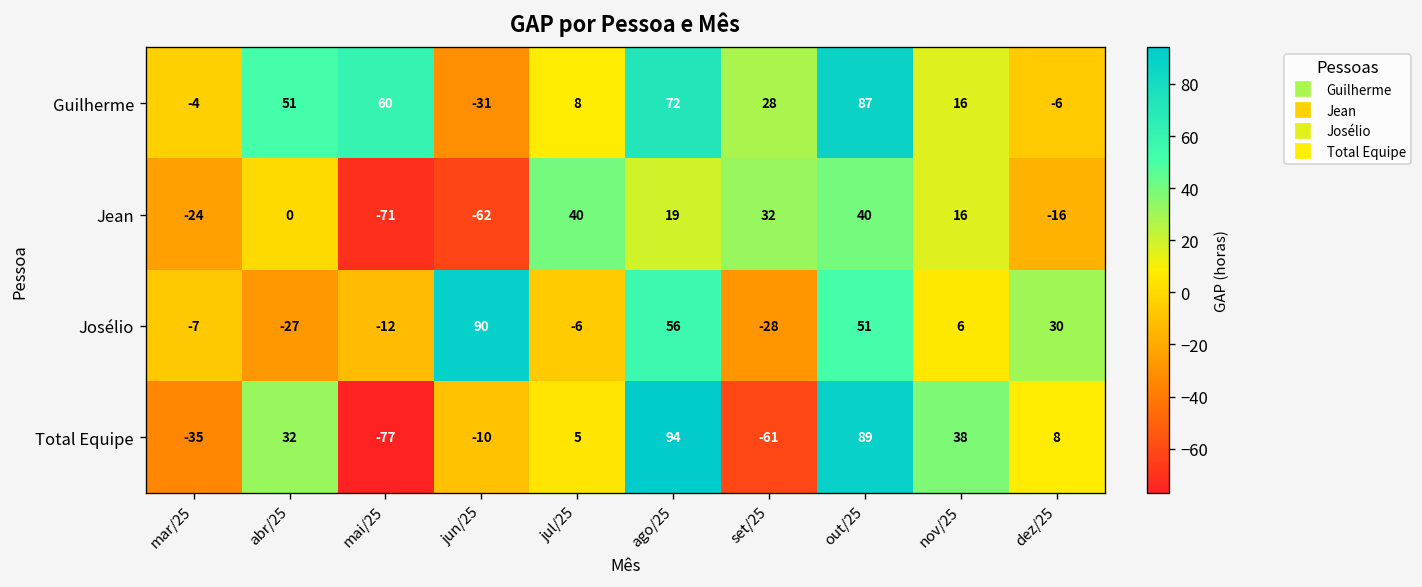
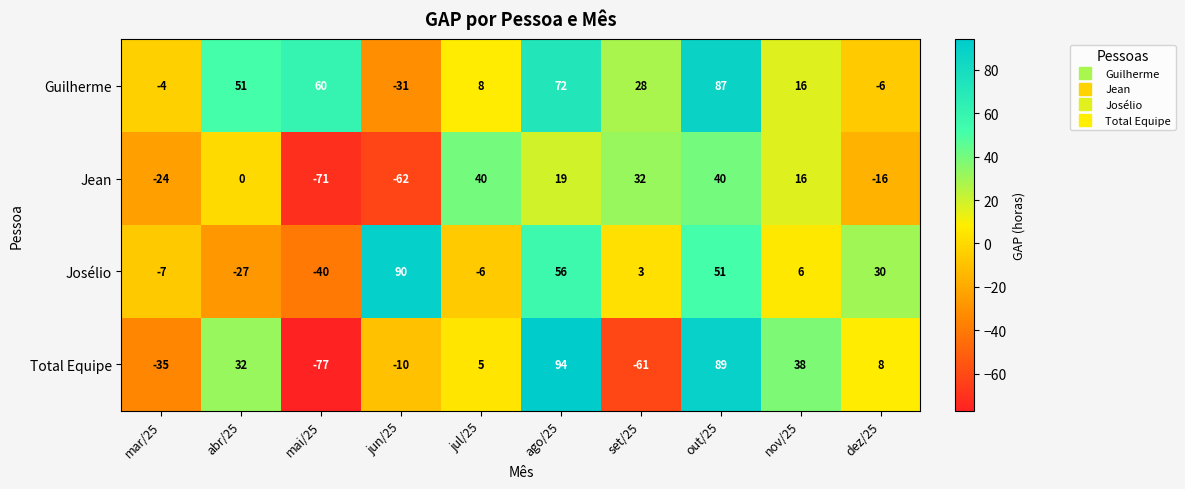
Josélio, mai/25: -12 -> -40
Josélio, set/25: -28 -> 3
